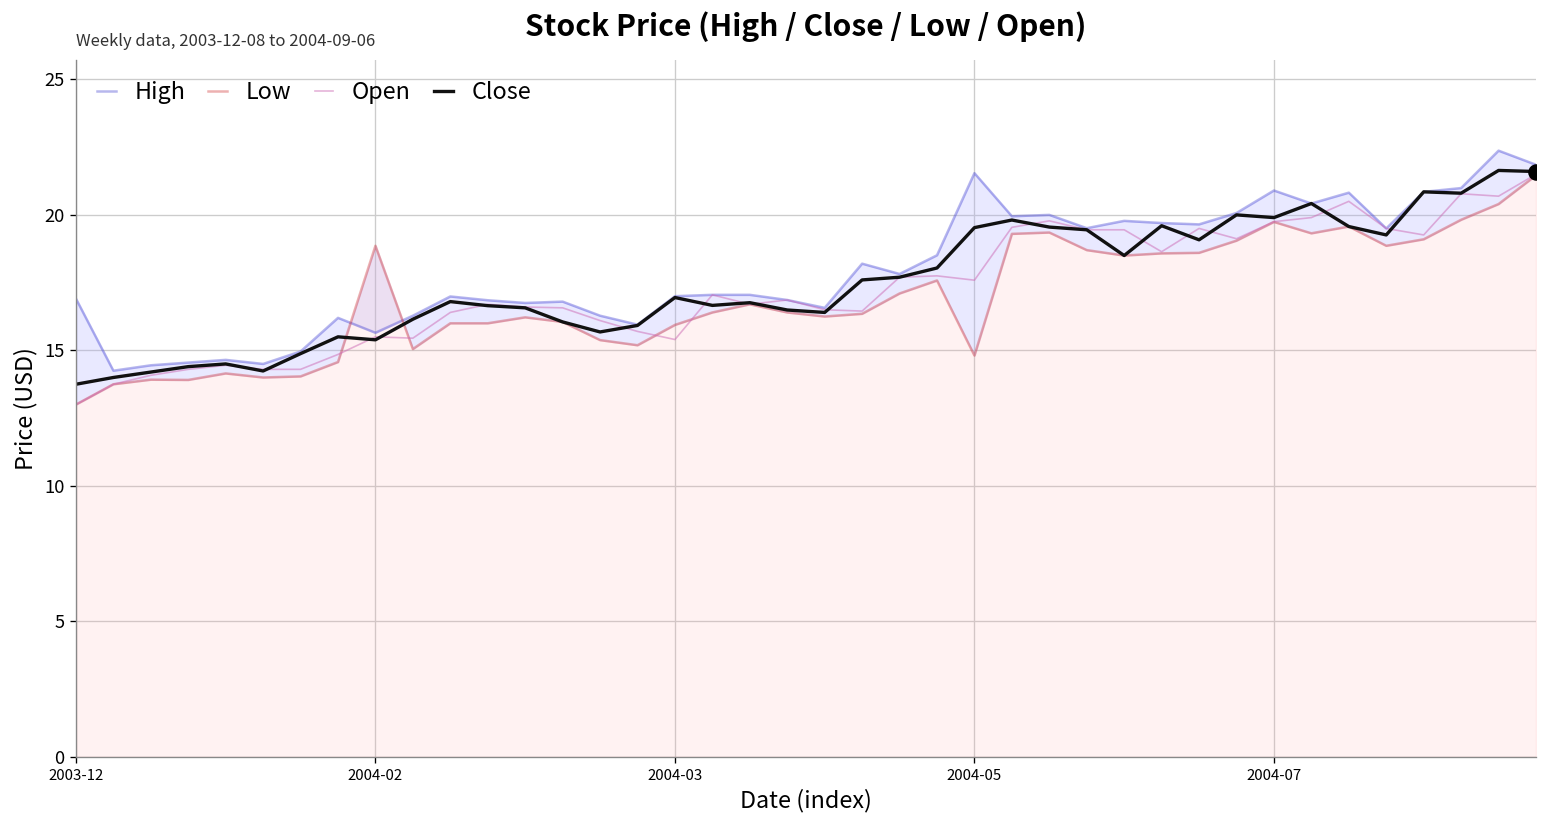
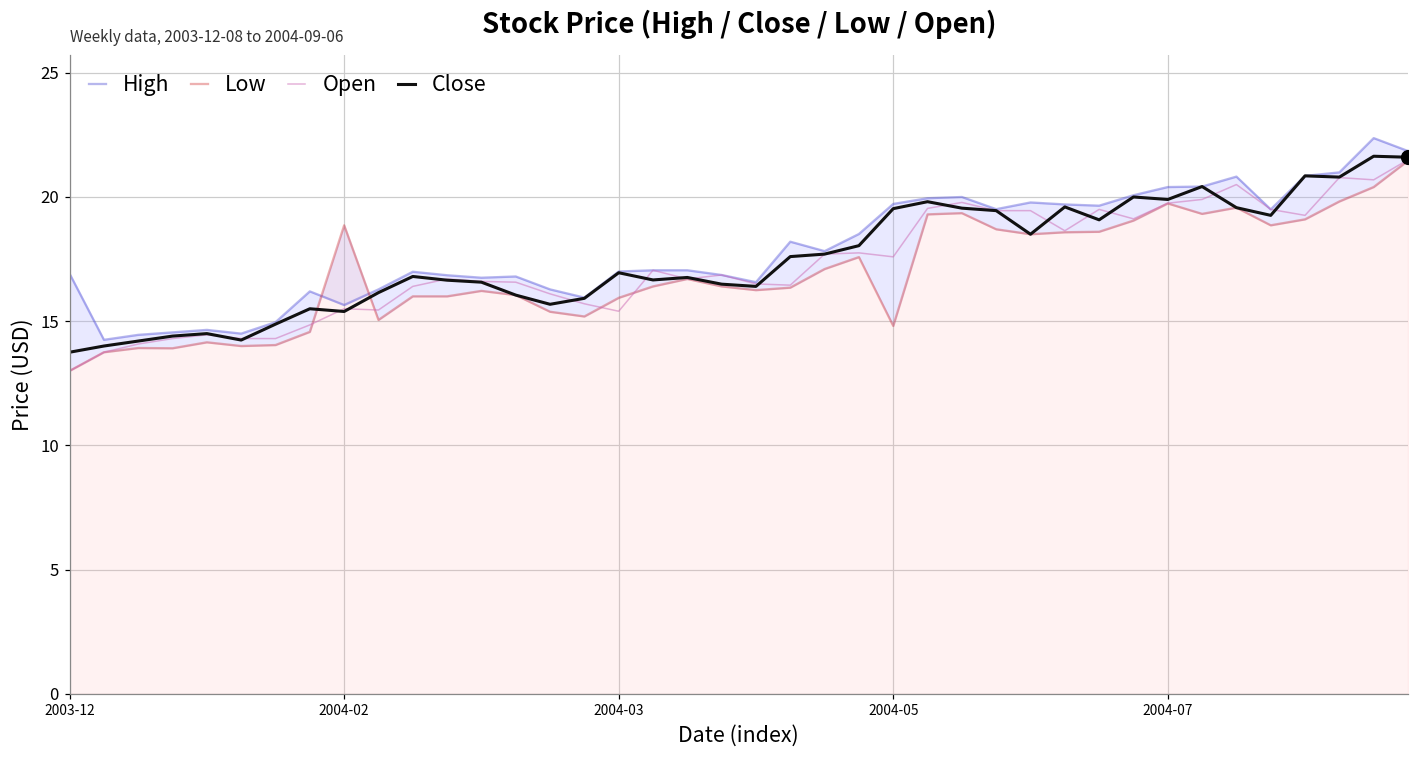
High, 2004-05: 21.5 -> 19.7
High, 2004-07: 20.9 -> 20.4
